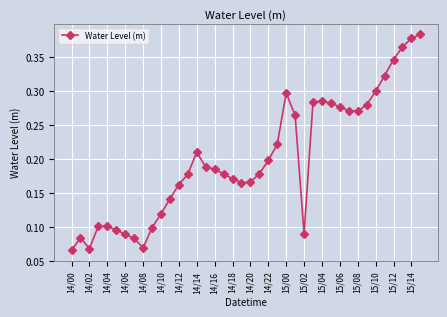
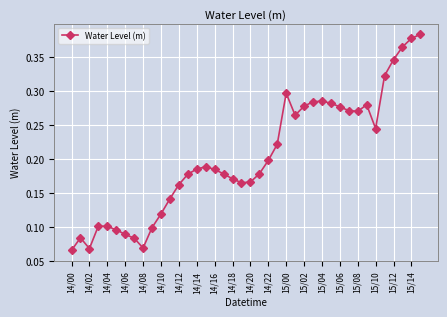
14/14: 0.21 -> 0.19
15/02: 0.09 -> 0.28
15/10: 0.30 -> 0.25
